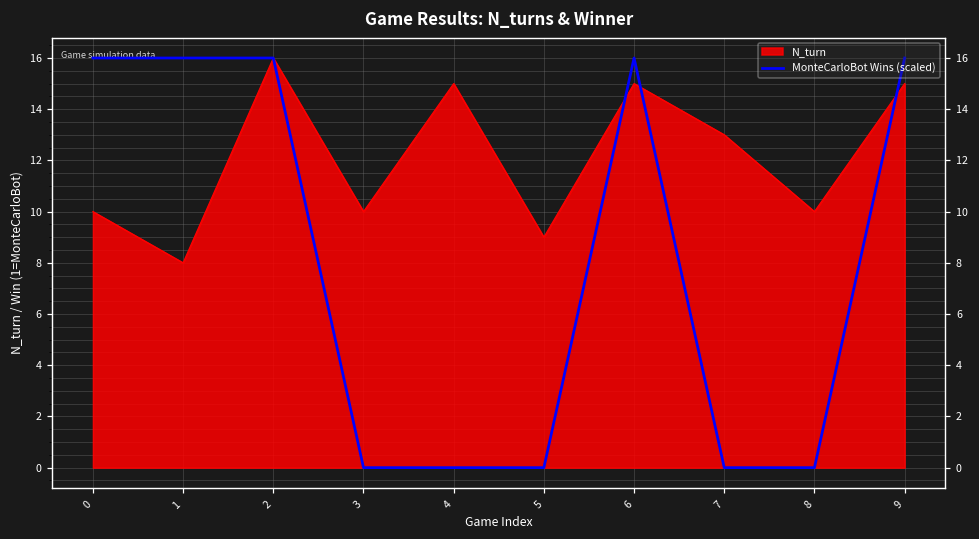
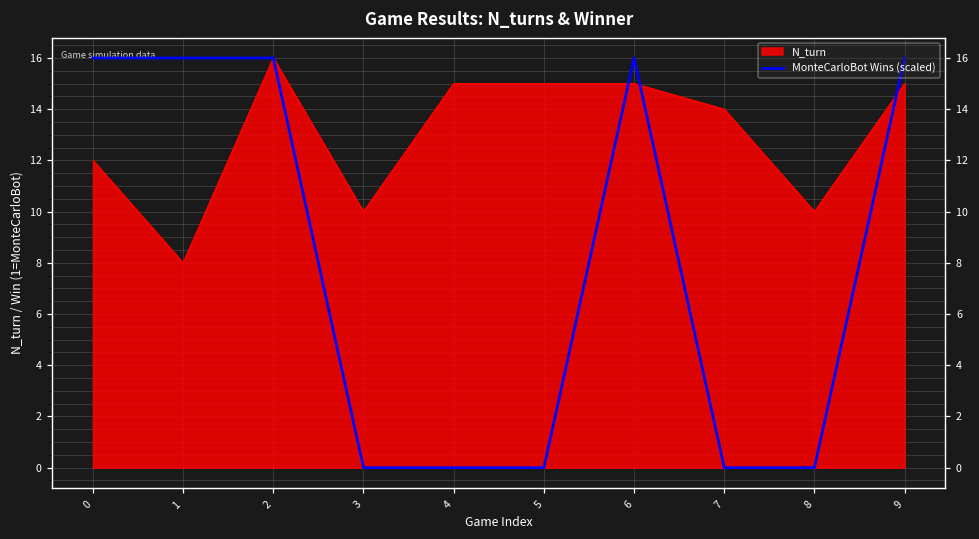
N_turn, 0: 10 -> 12
N_turn, 5: 9 -> 15
N_turn, 7: 13 -> 14
